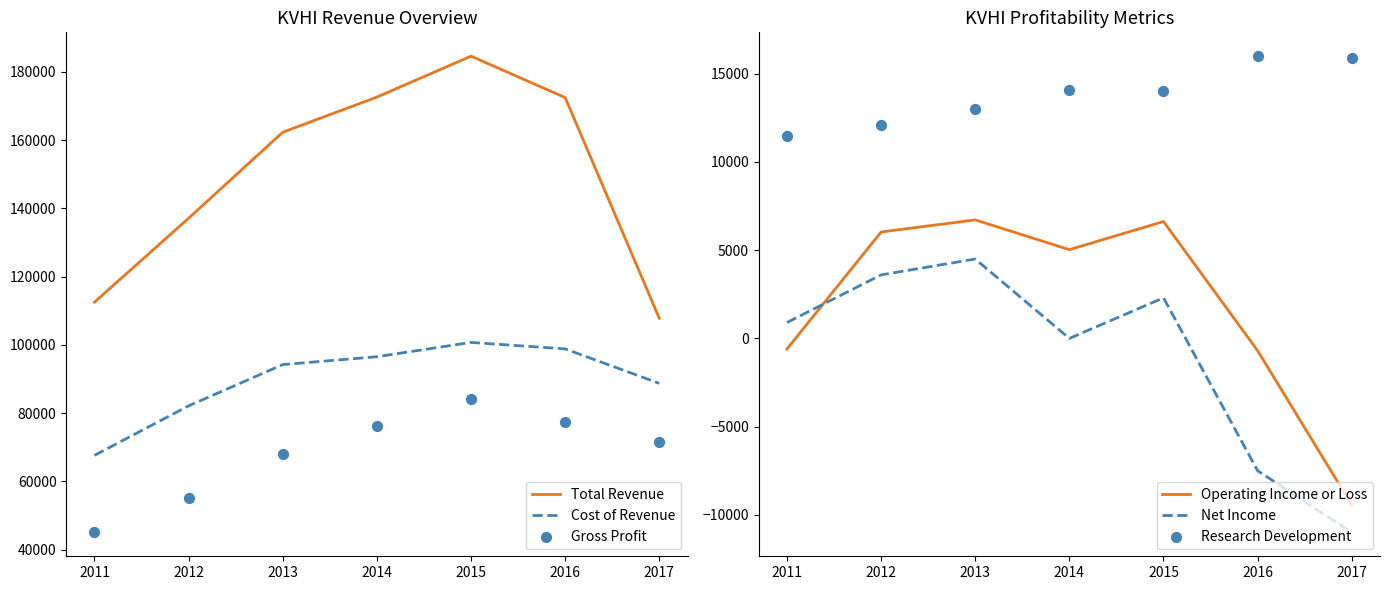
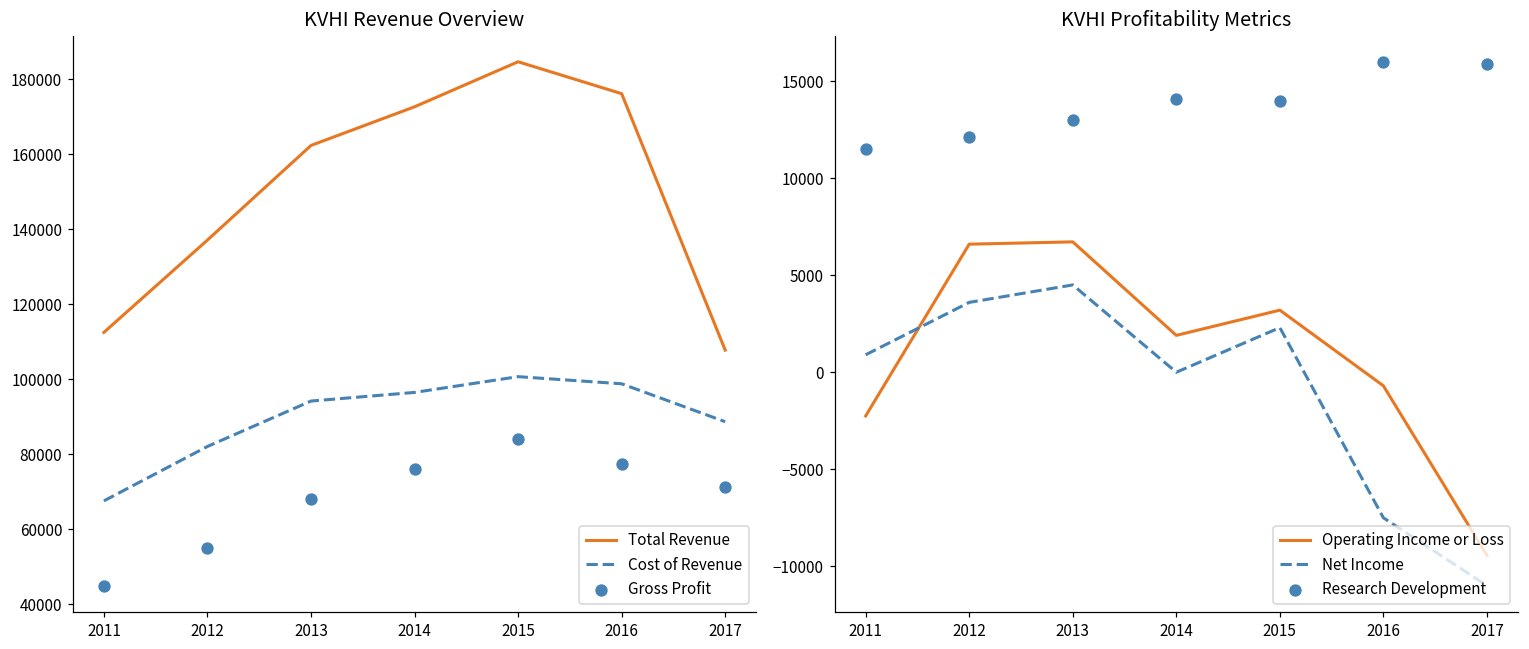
KVHI Revenue Overview, Total Revenue, 2016: 172000 -> 176000
KVHI Profitability Metrics, Operating Income or Loss, 2011: -600 -> -2300
KVHI Profitability Metrics, Operating Income or Loss, 2012: 6000 -> 6600
KVHI Profitability Metrics, Operating Income or Loss, 2014: 5000 -> 1900
KVHI Profitability Metrics, Operating Income or Loss, 2015: 6600 -> 3200
